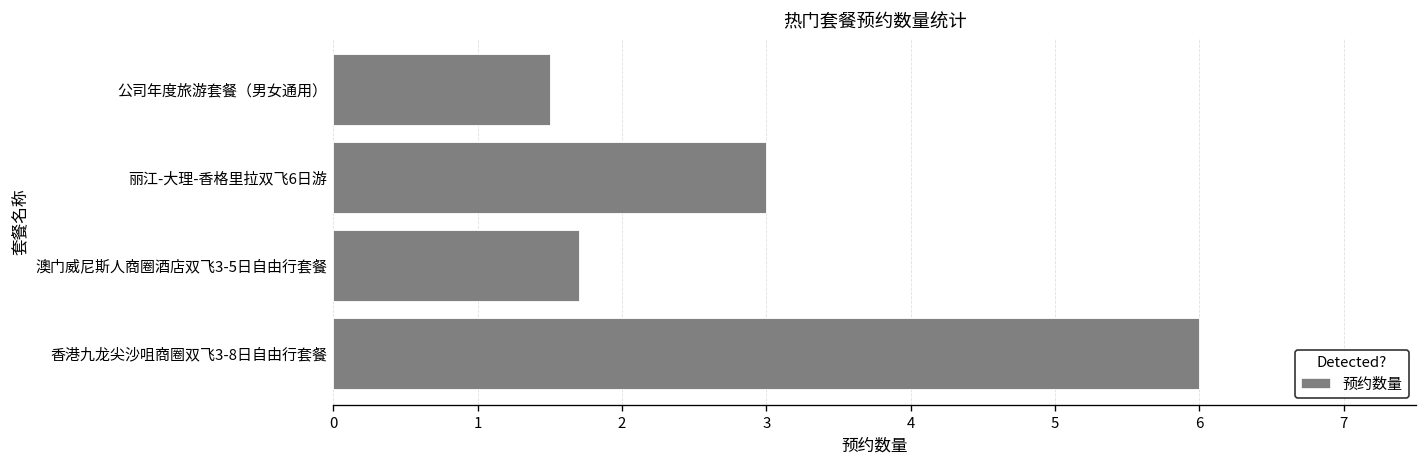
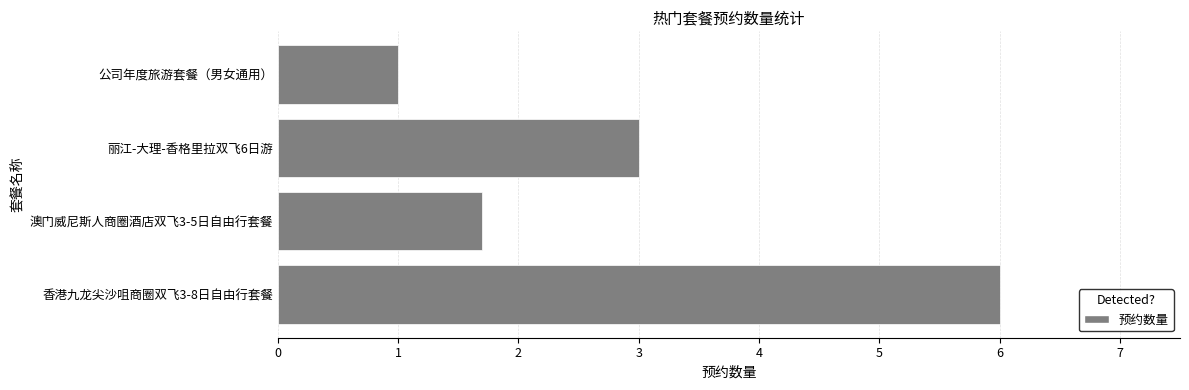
公司年度旅游套餐（男女通用）: 1.5 -> 1.0
